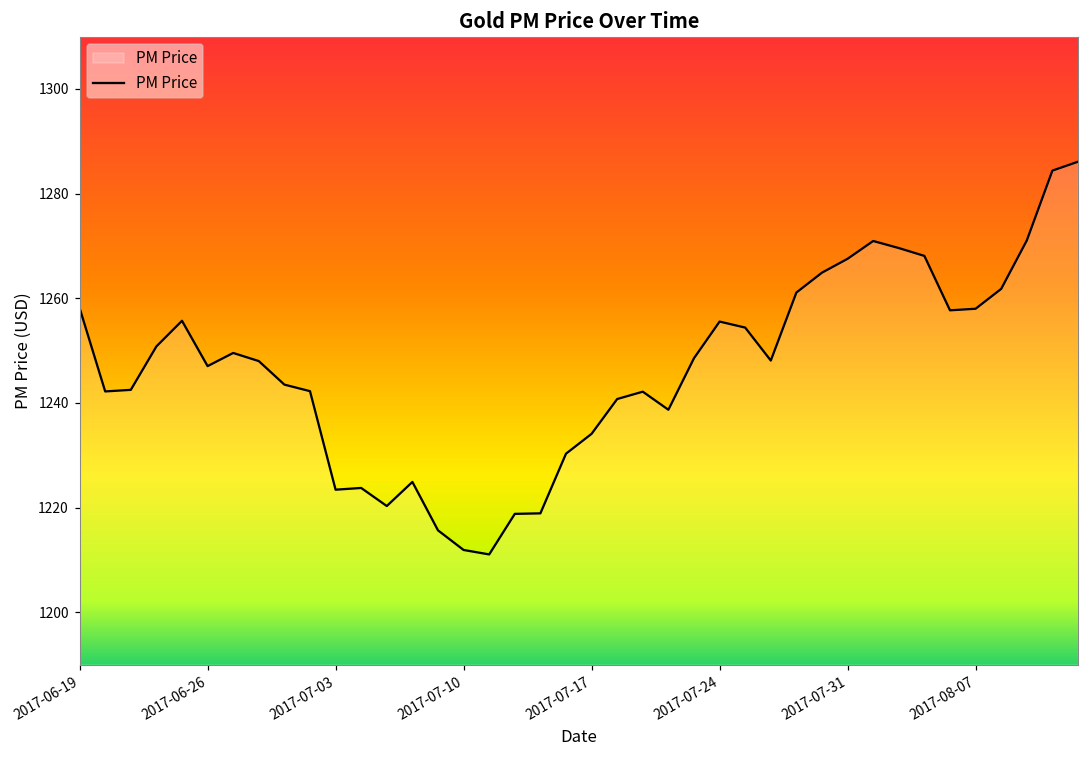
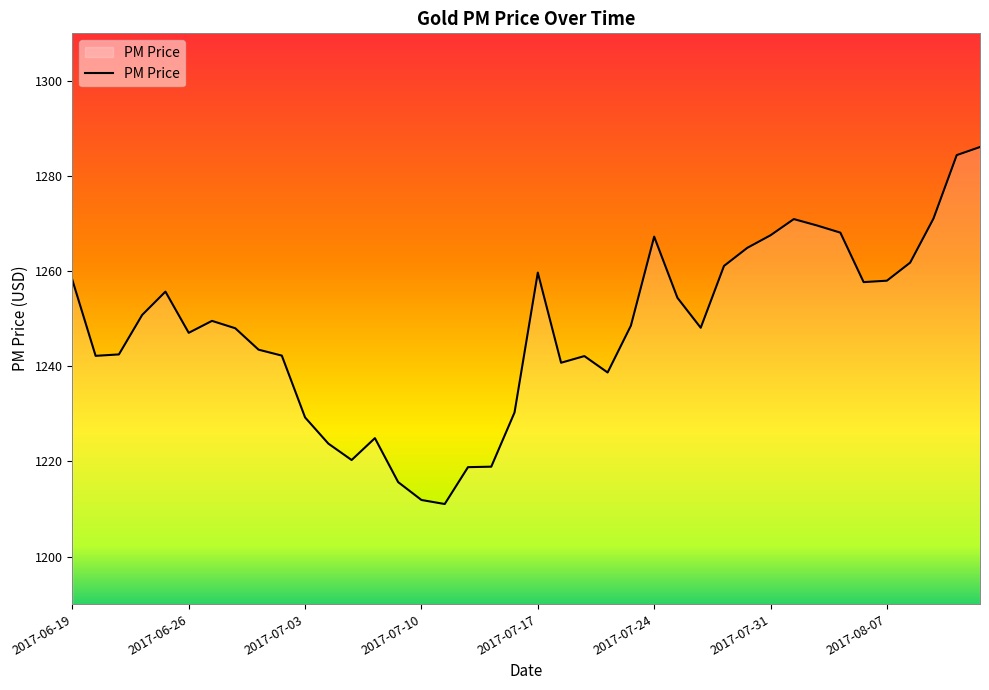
2017-07-03: 1223 -> 1229
2017-07-17: 1234 -> 1260
2017-07-24: 1256 -> 1267
